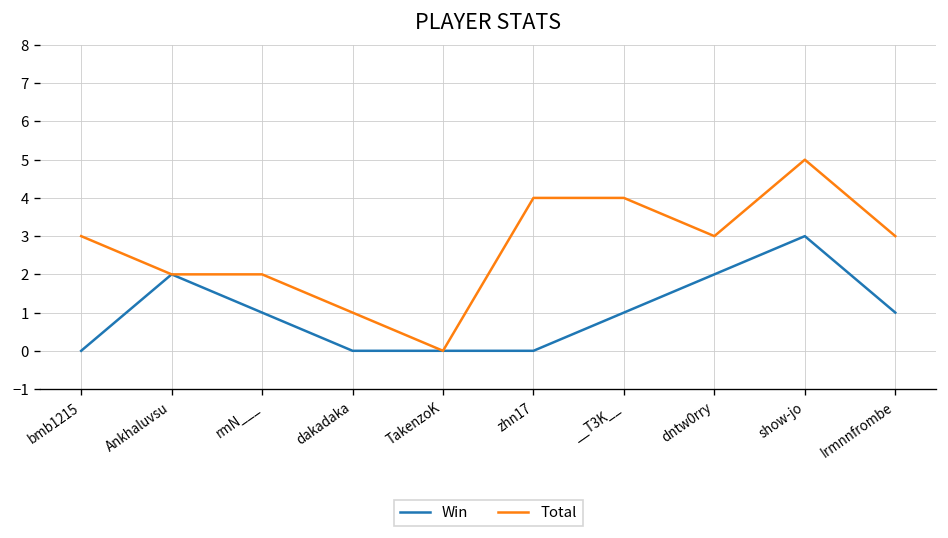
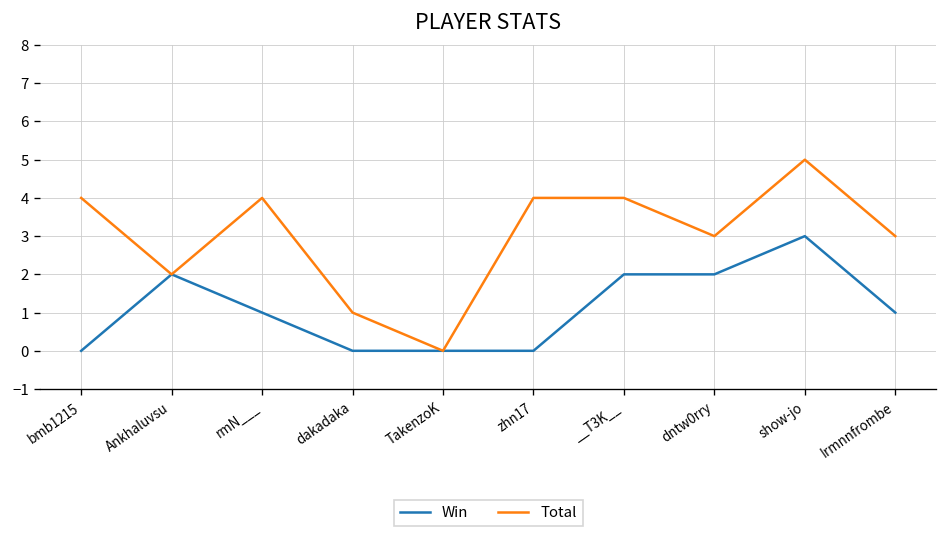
Total, bmb1215: 3 -> 4
Total, rmN___: 2 -> 4
Win, __T3K__: 1 -> 2
